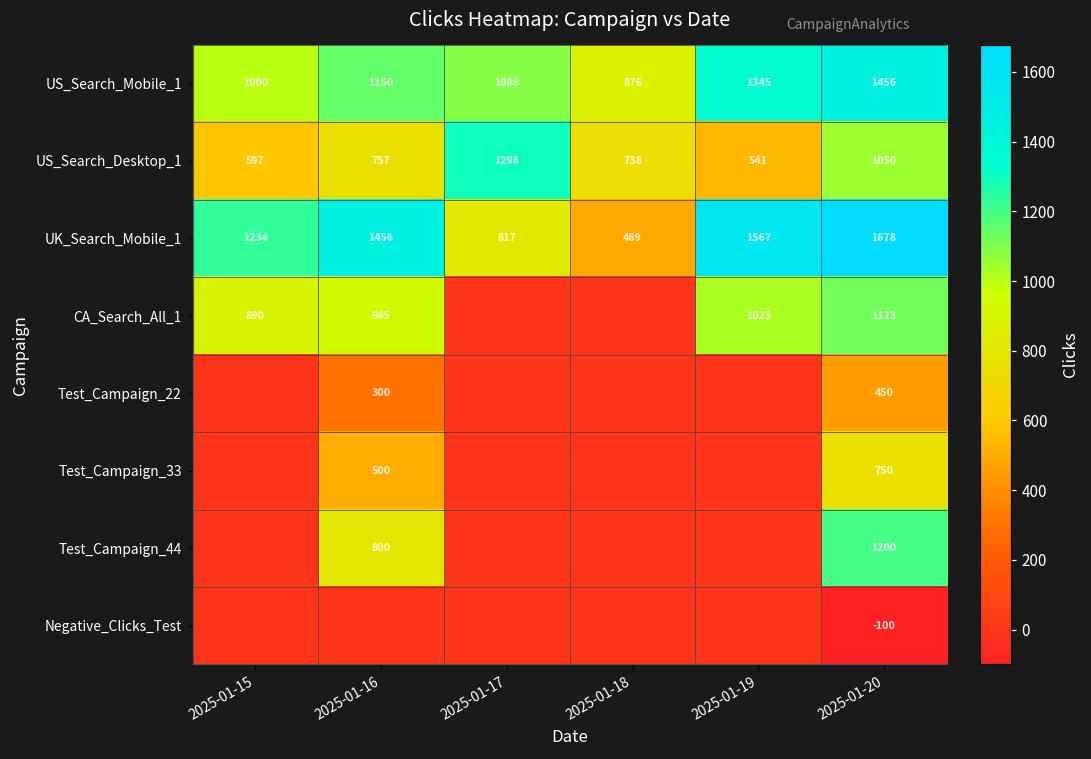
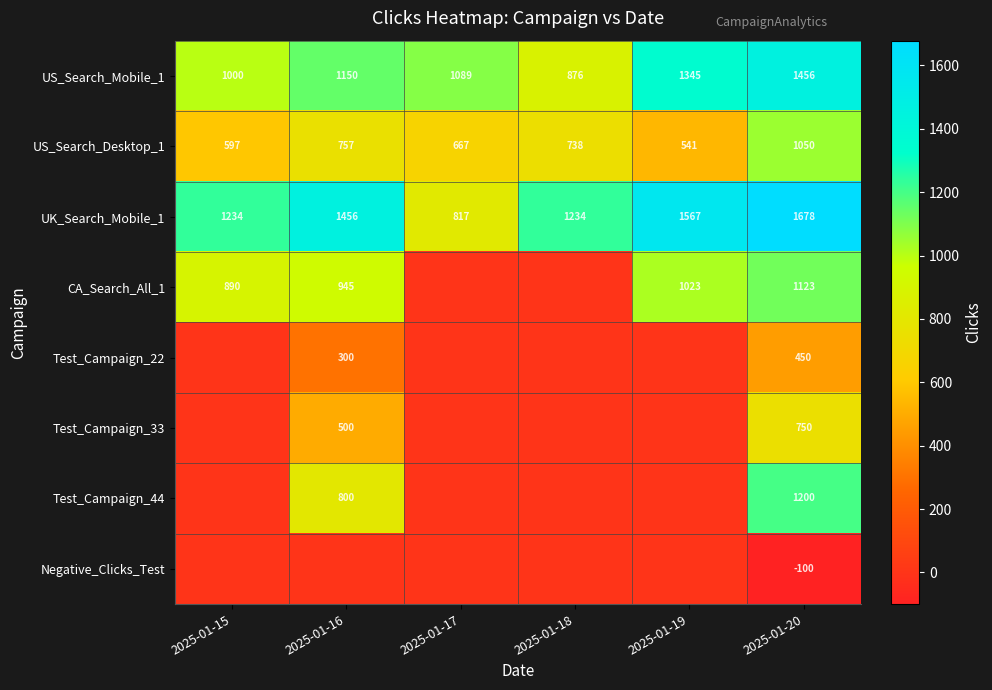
US_Search_Desktop_1, 2025-01-17: 1298 -> 667
UK_Search_Mobile_1, 2025-01-18: 489 -> 1234
